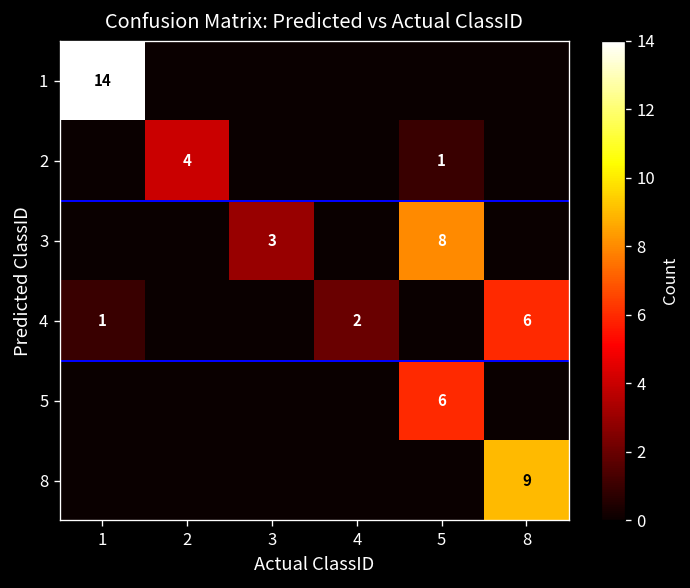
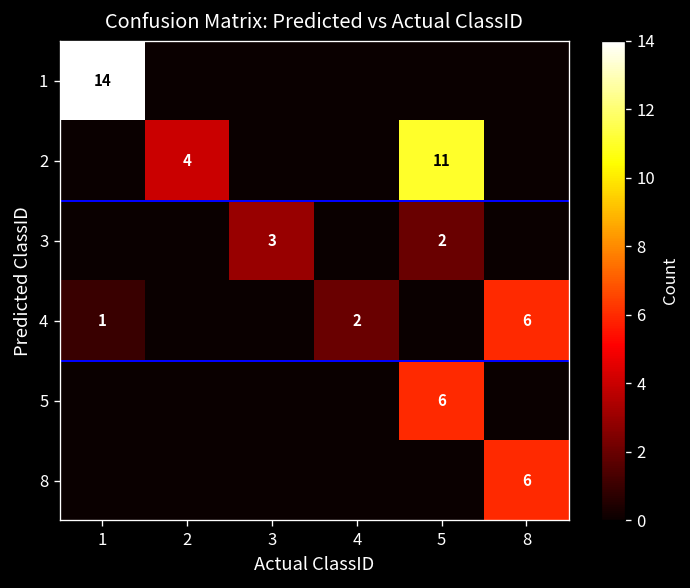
2, 5: 1 -> 11
3, 5: 8 -> 2
8, 8: 9 -> 6
